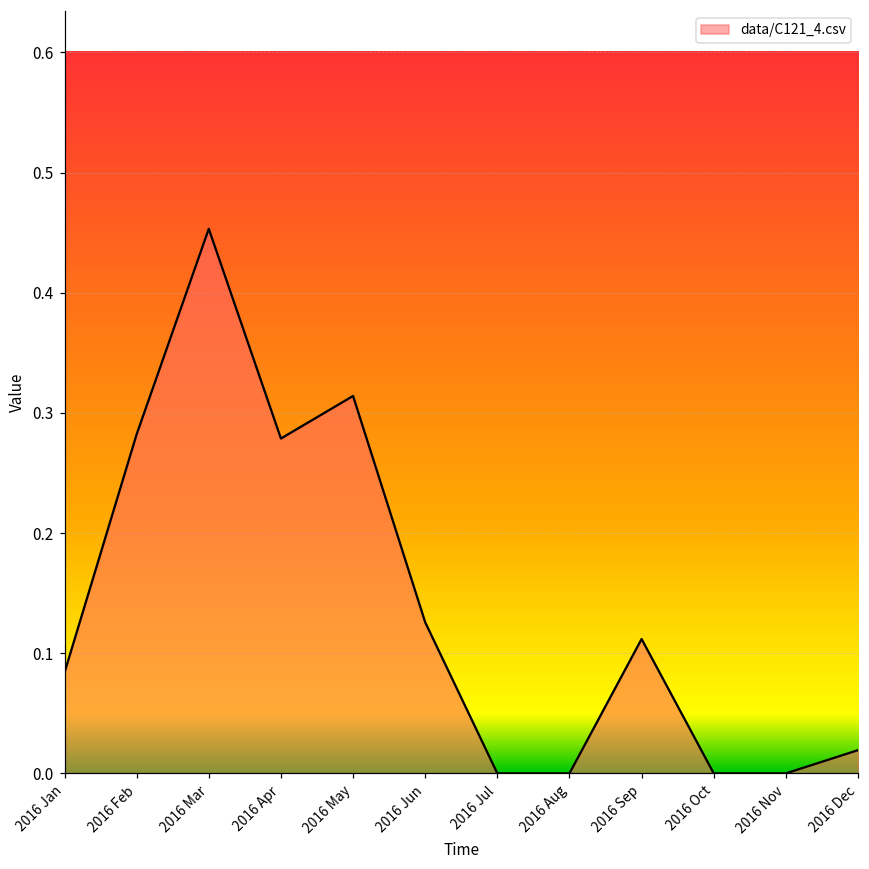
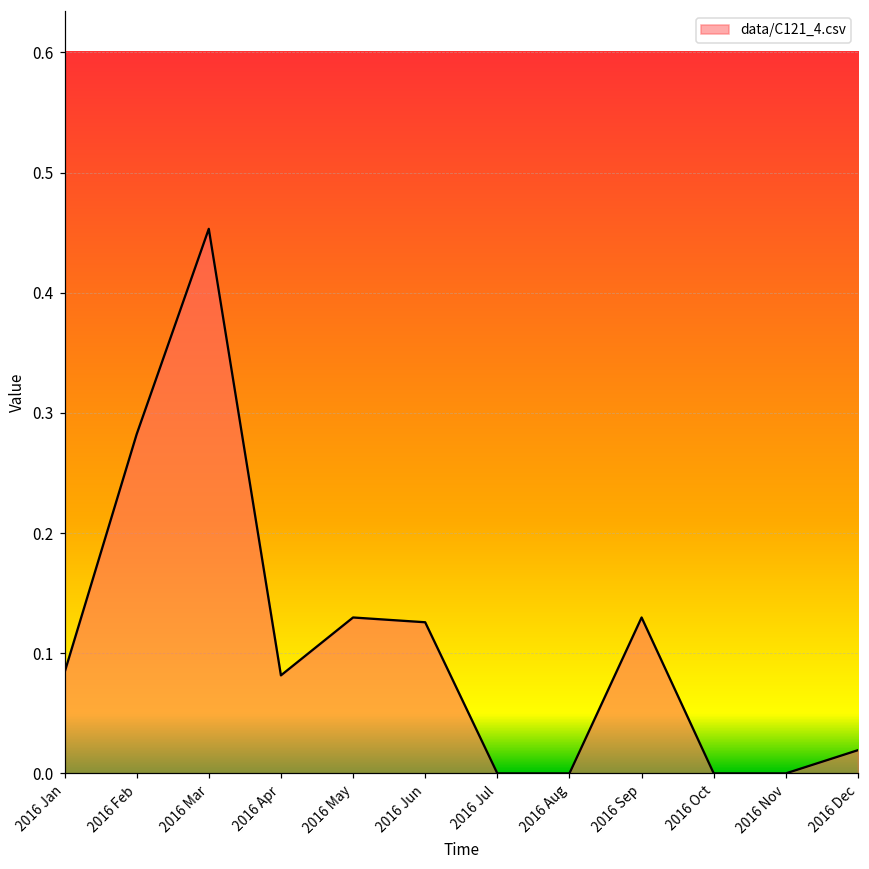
2016 Apr: 0.279 -> 0.082
2016 May: 0.314 -> 0.130
2016 Sep: 0.112 -> 0.130
